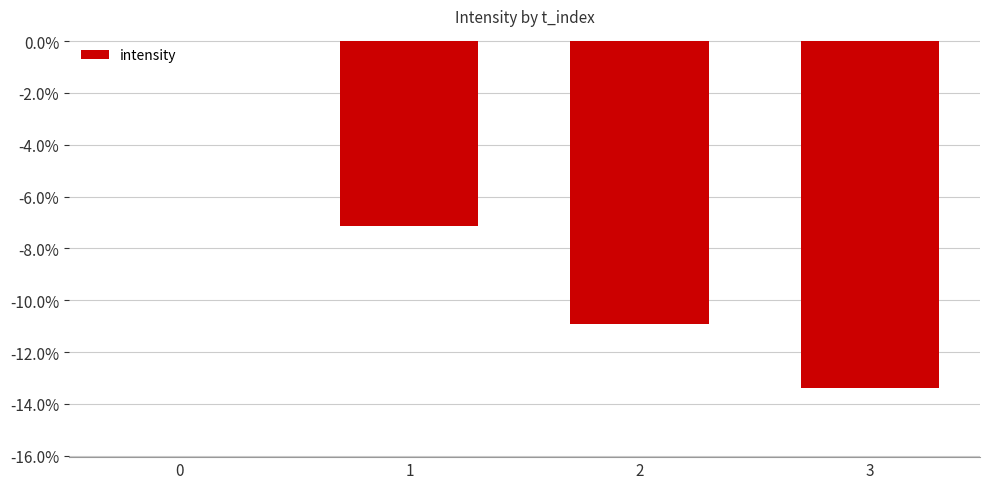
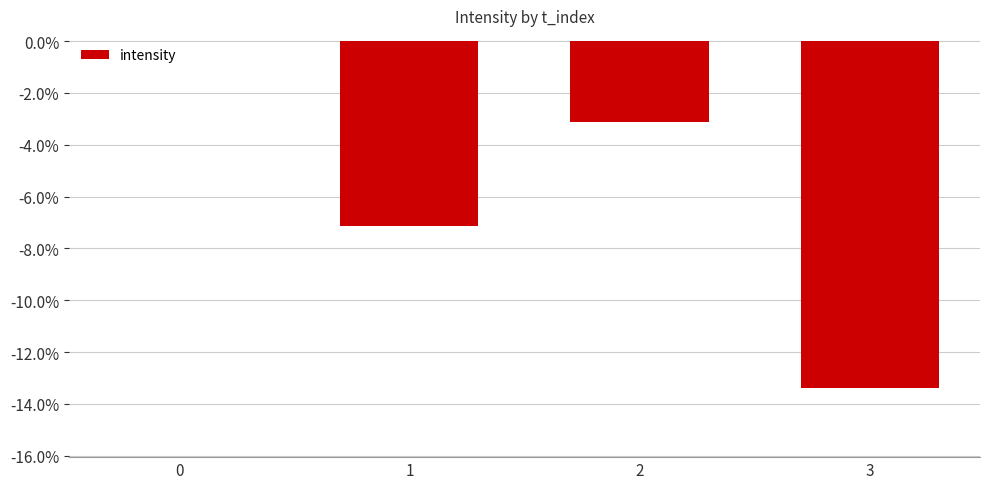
2: -10.9% -> -3.1%
